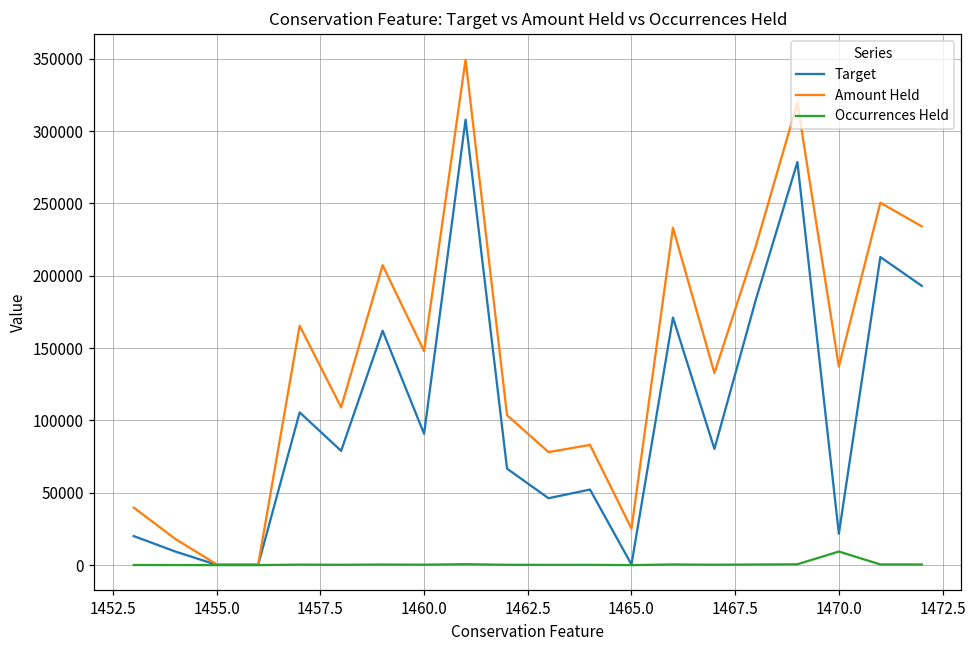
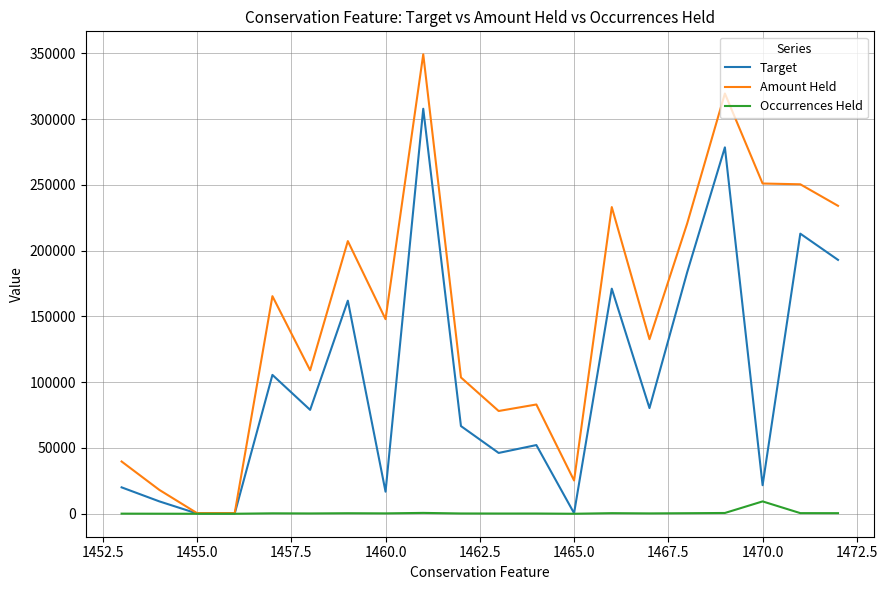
Target, 1460.0: 91000 -> 17000
Amount Held, 1470.0: 137000 -> 251000
